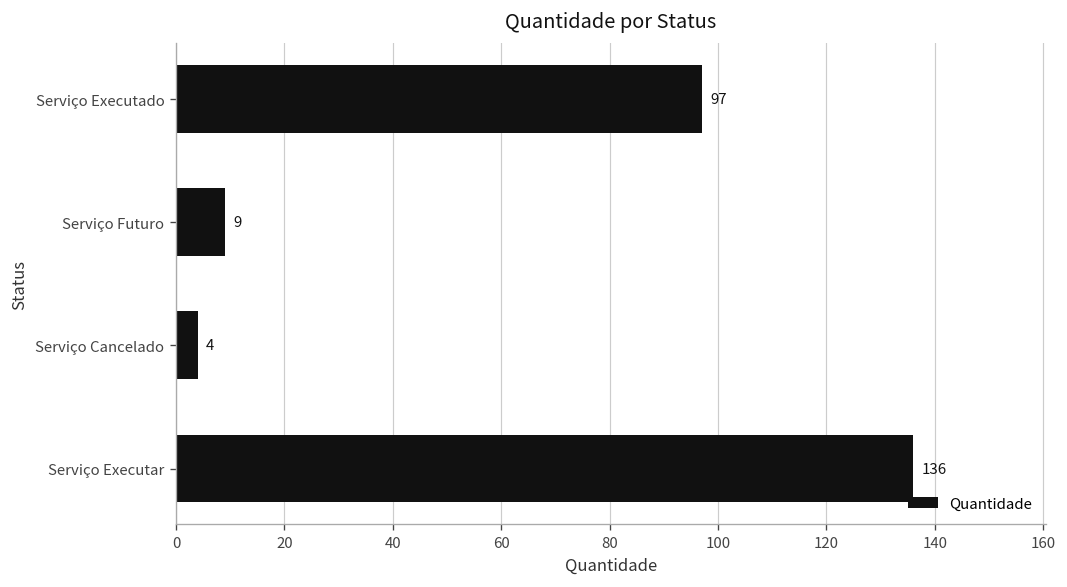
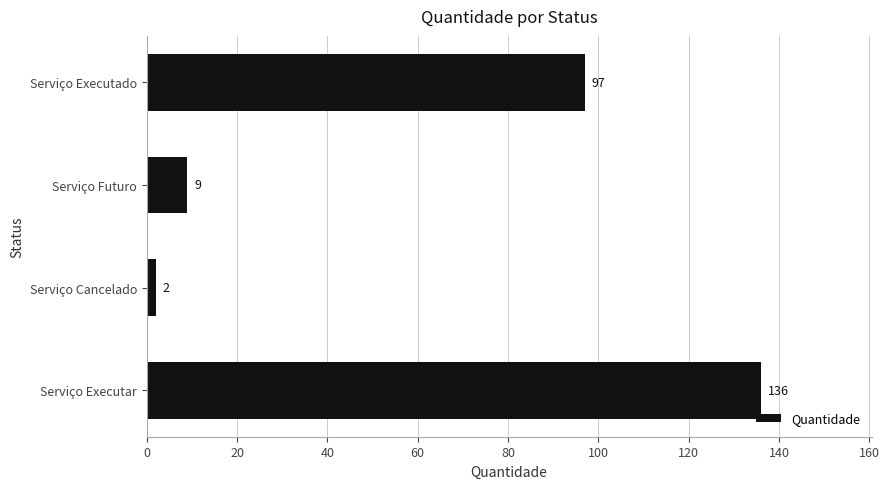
Serviço Cancelado: 4 -> 2
